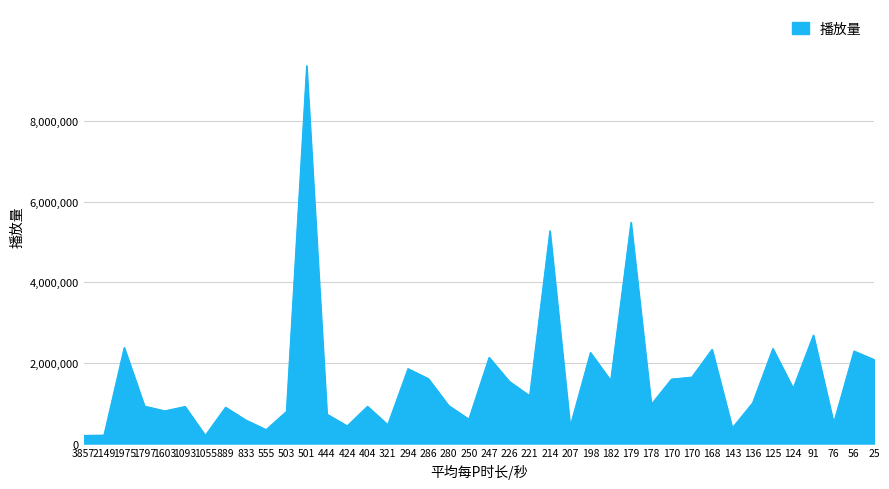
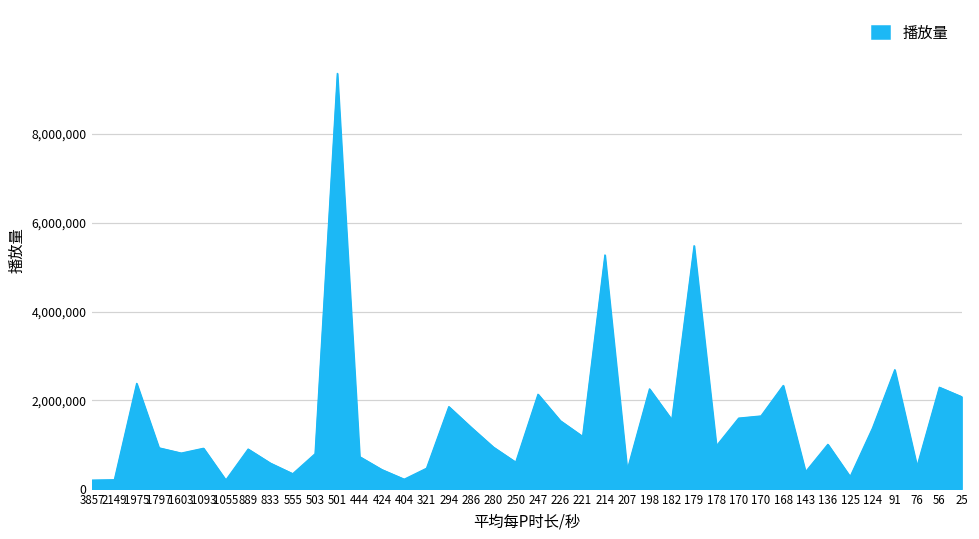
404: 900,000 -> 200,000
286: 1,600,000 -> 1,400,000
125: 2,400,000 -> 300,000
